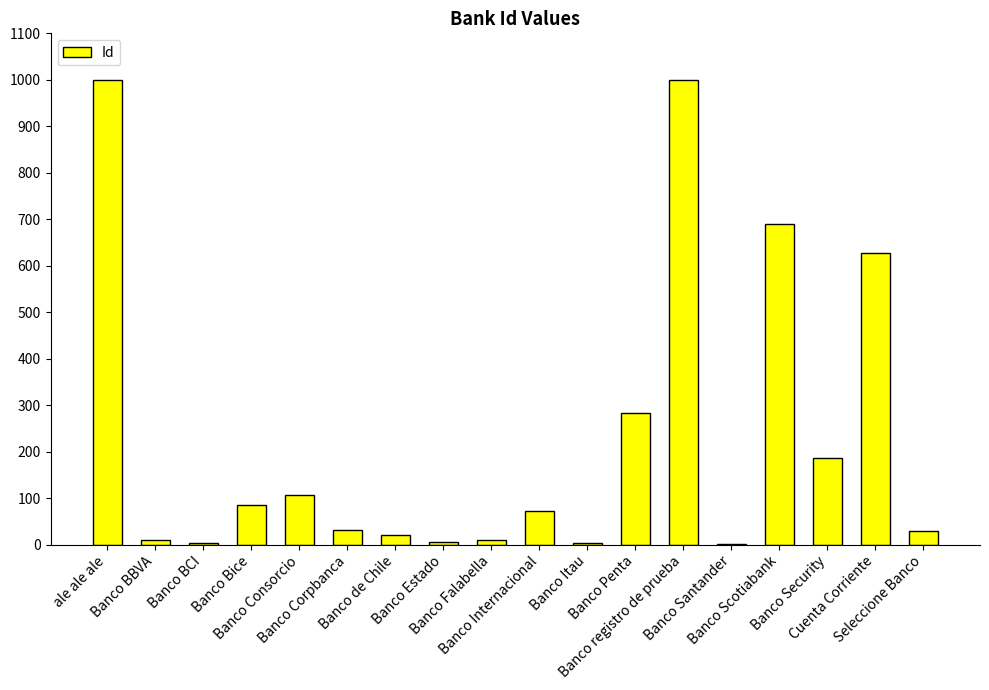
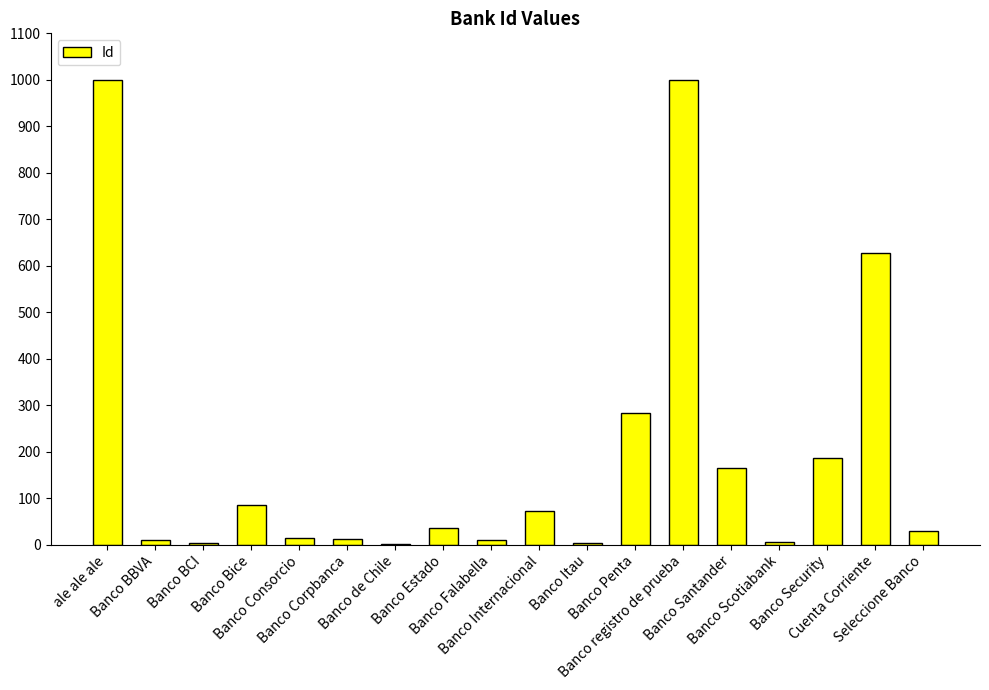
Banco Consorcio: 110 -> 10
Banco Corpbanca: 30 -> 10
Banco de Chile: 20 -> 0
Banco Estado: 10 -> 40
Banco Santander: 0 -> 170
Banco Scotiabank: 690 -> 10
